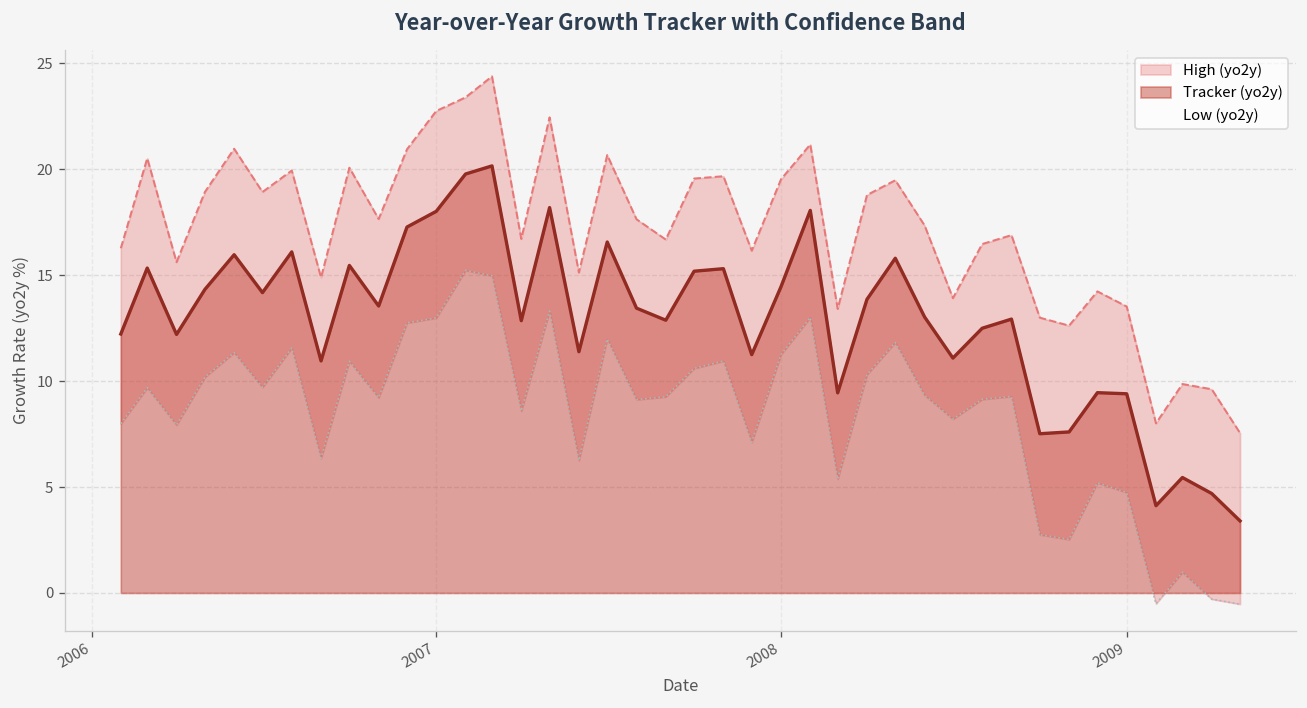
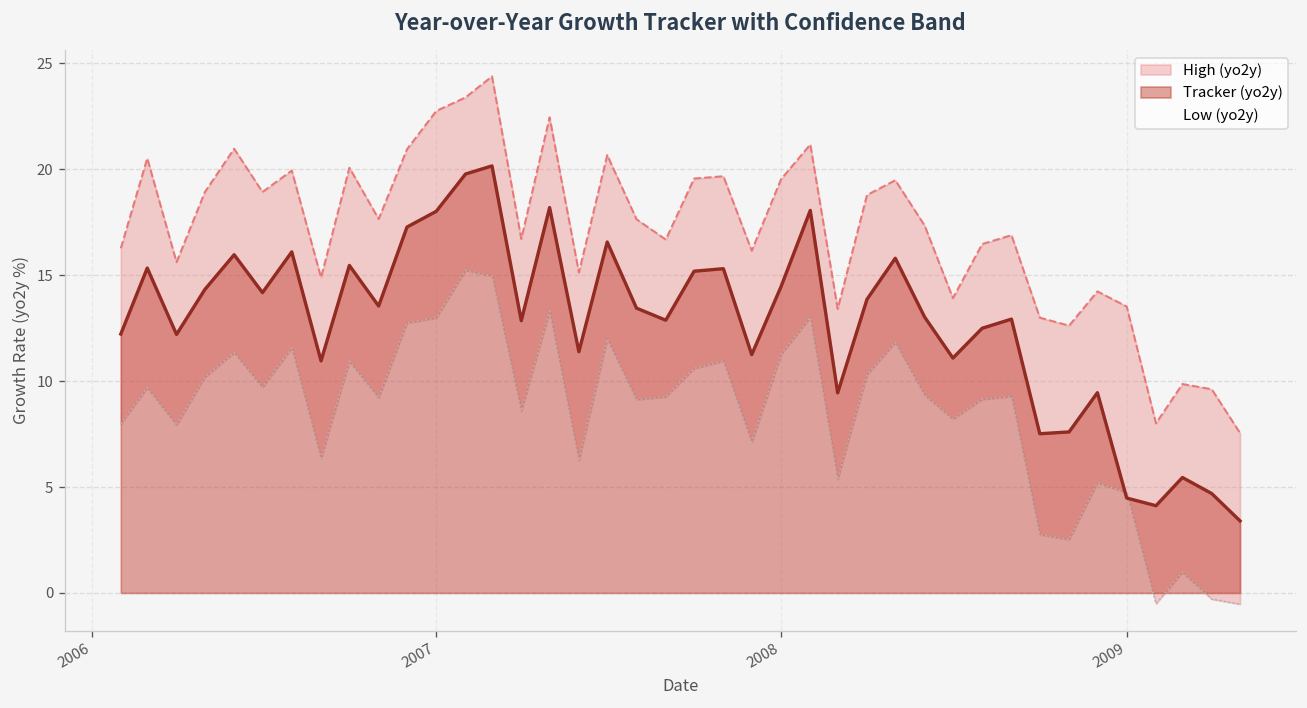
Tracker (yo2y), 2009: 9.4 -> 4.5
